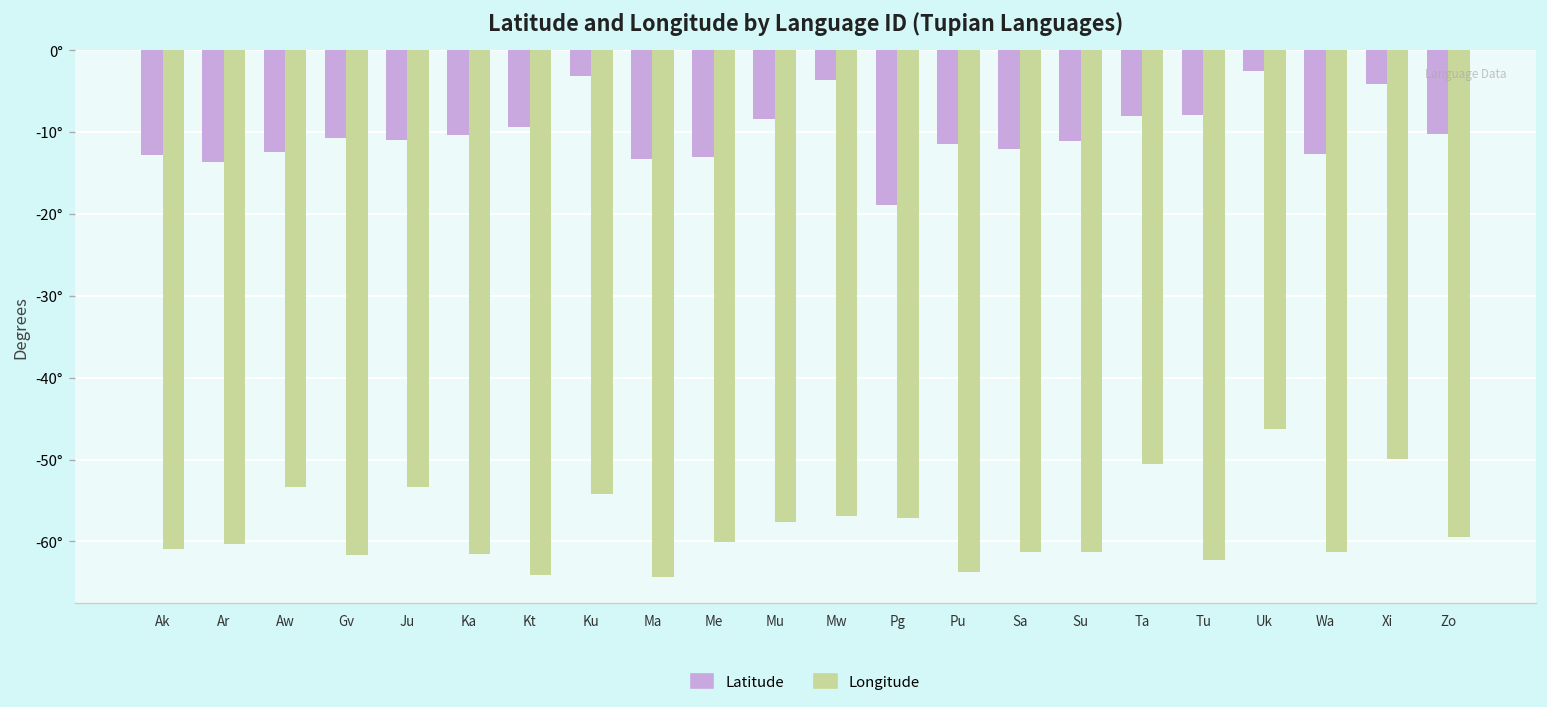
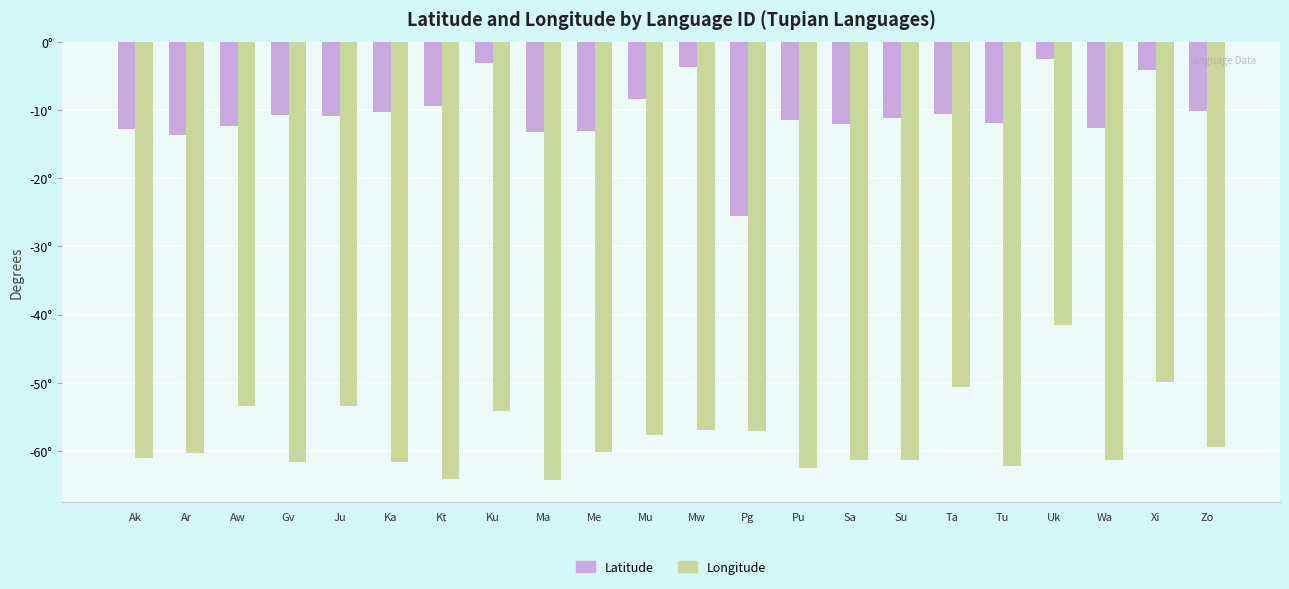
Latitude, Pg: -19° -> -26°
Longitude, Pu: -64° -> -62°
Latitude, Ta: -8° -> -11°
Latitude, Tu: -8° -> -12°
Longitude, Uk: -46° -> -41°
